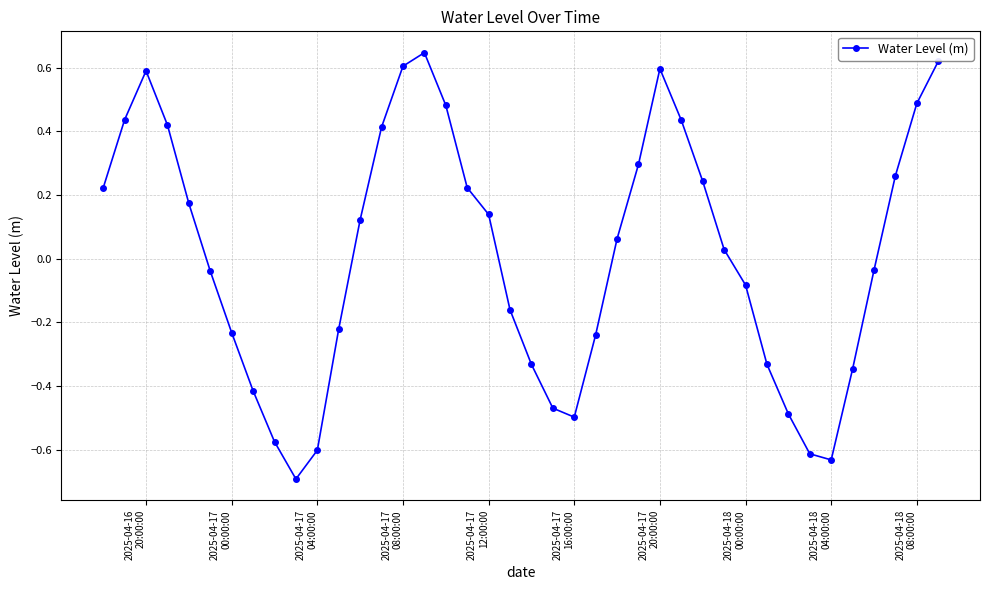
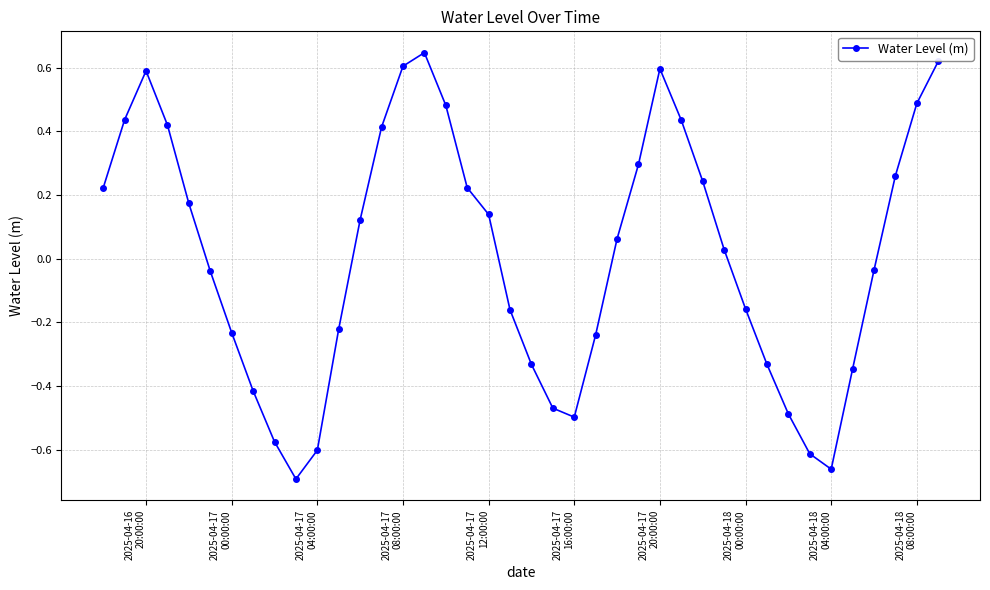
2025-04-18 00:00:00: -0.08 -> -0.16
2025-04-18 04:00:00: -0.63 -> -0.66
